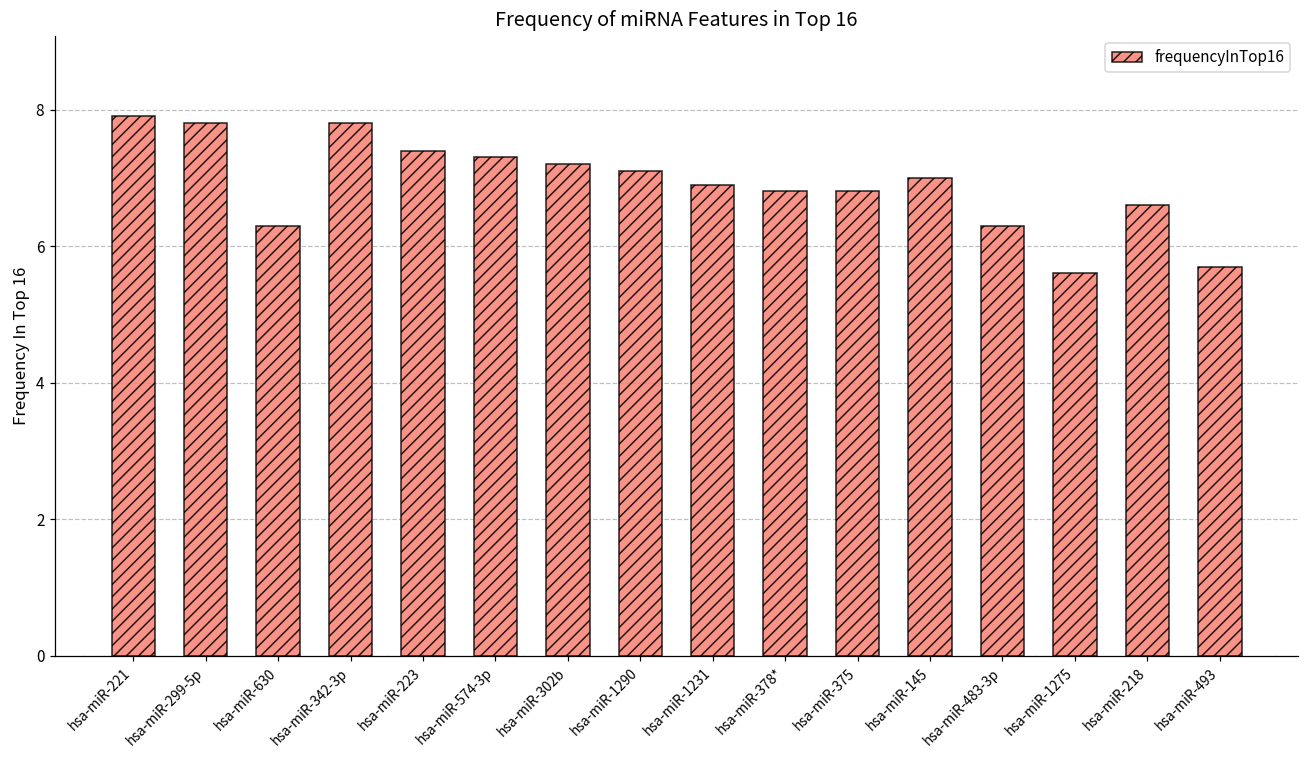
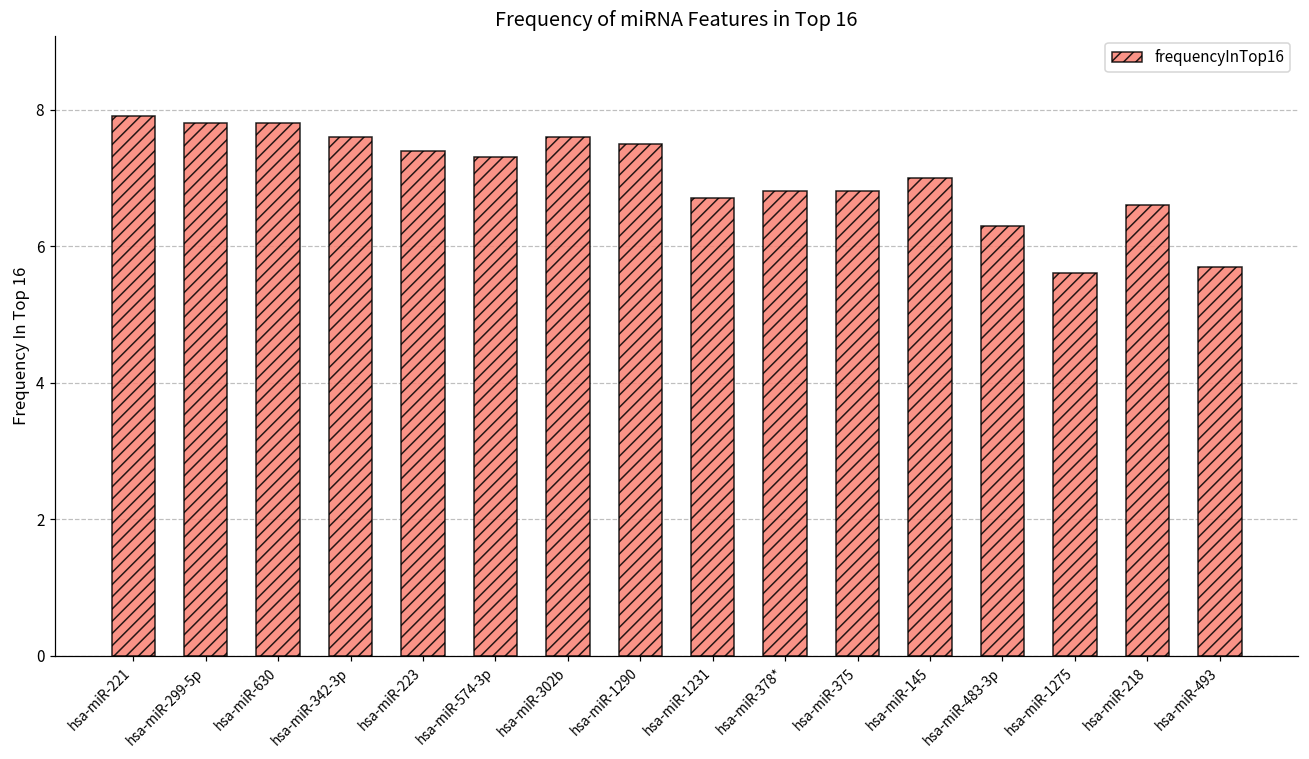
hsa-miR-630: 6.3 -> 7.8
hsa-miR-342-3p: 7.8 -> 7.6
hsa-miR-302b: 7.2 -> 7.6
hsa-miR-1290: 7.1 -> 7.5
hsa-miR-1231: 6.9 -> 6.7
